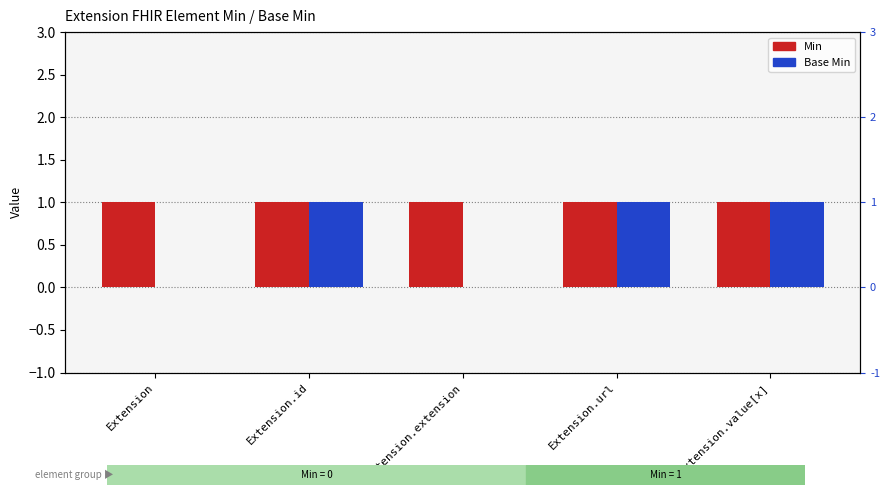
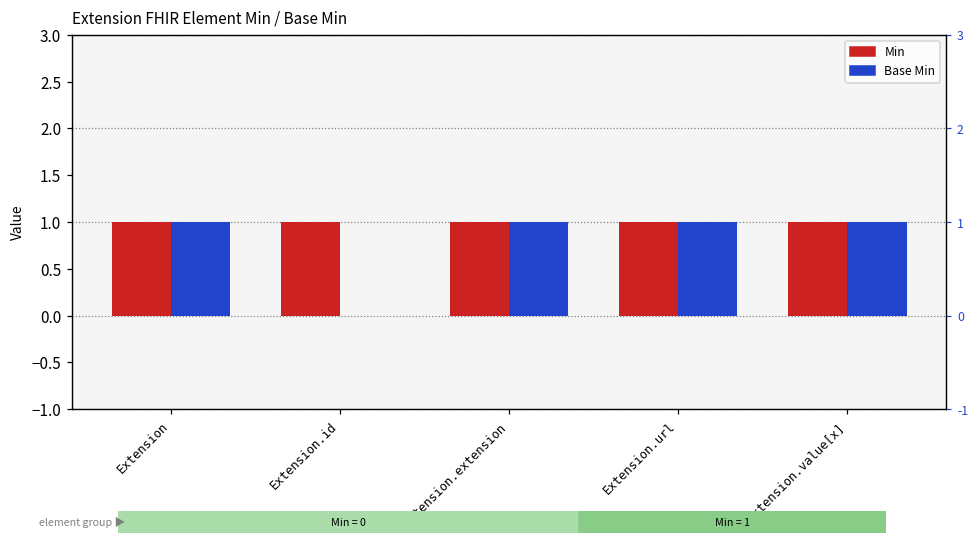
Base Min, Extension: 0 -> 1
Base Min, Extension.id: 1 -> 0
Base Min, Extension.extension: 0 -> 1
